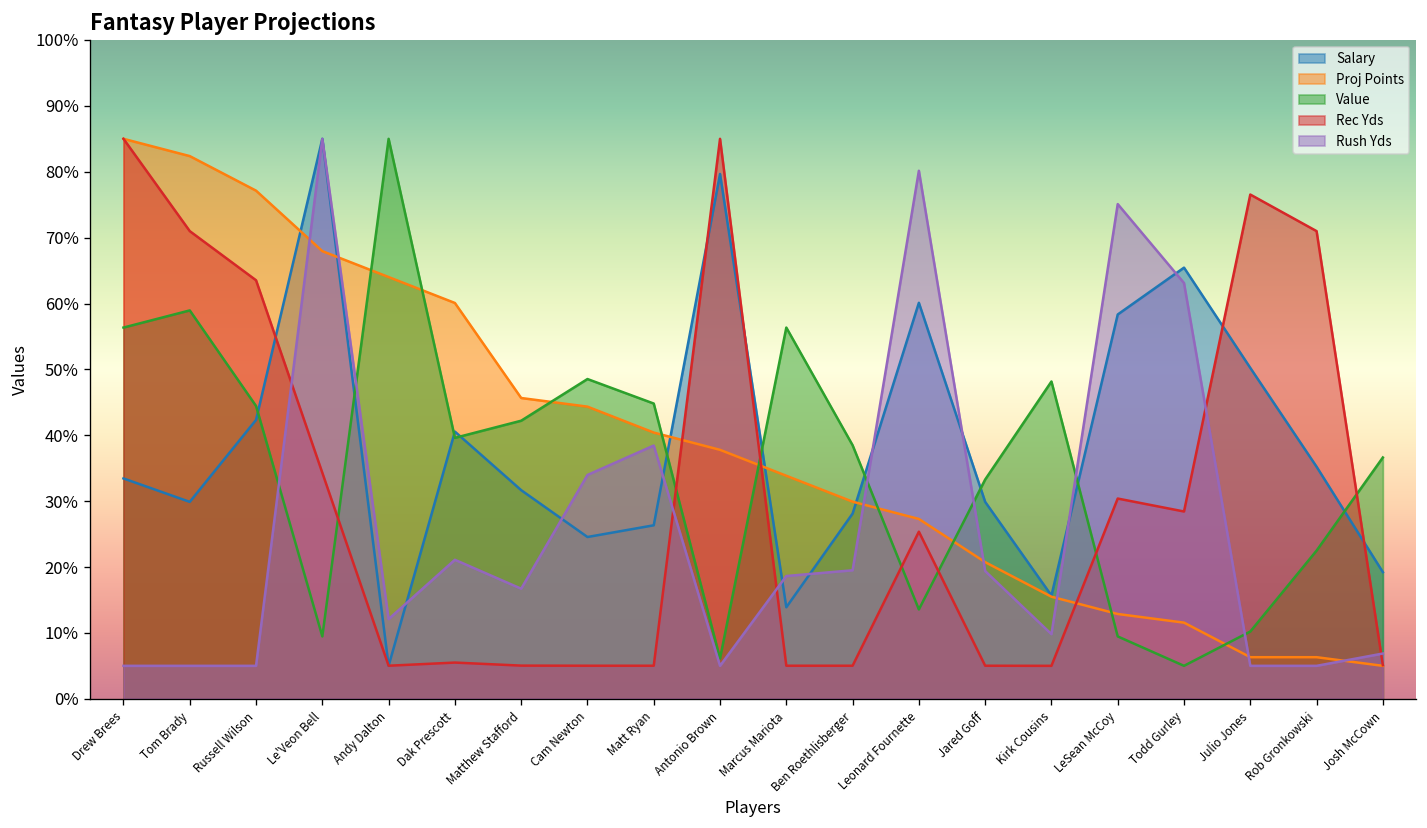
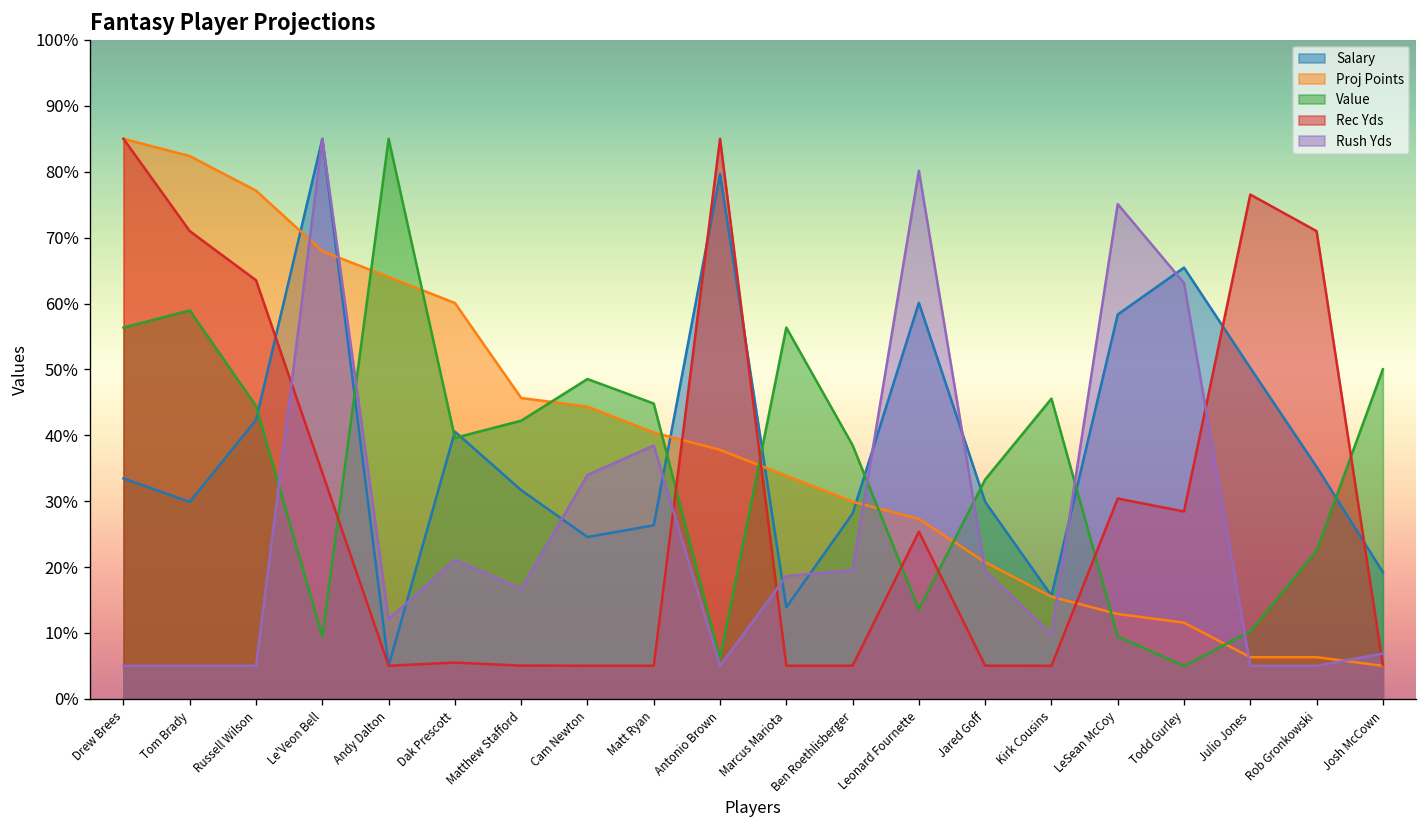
Value, Kirk Cousins: 48% -> 46%
Value, Josh McCown: 37% -> 50%
